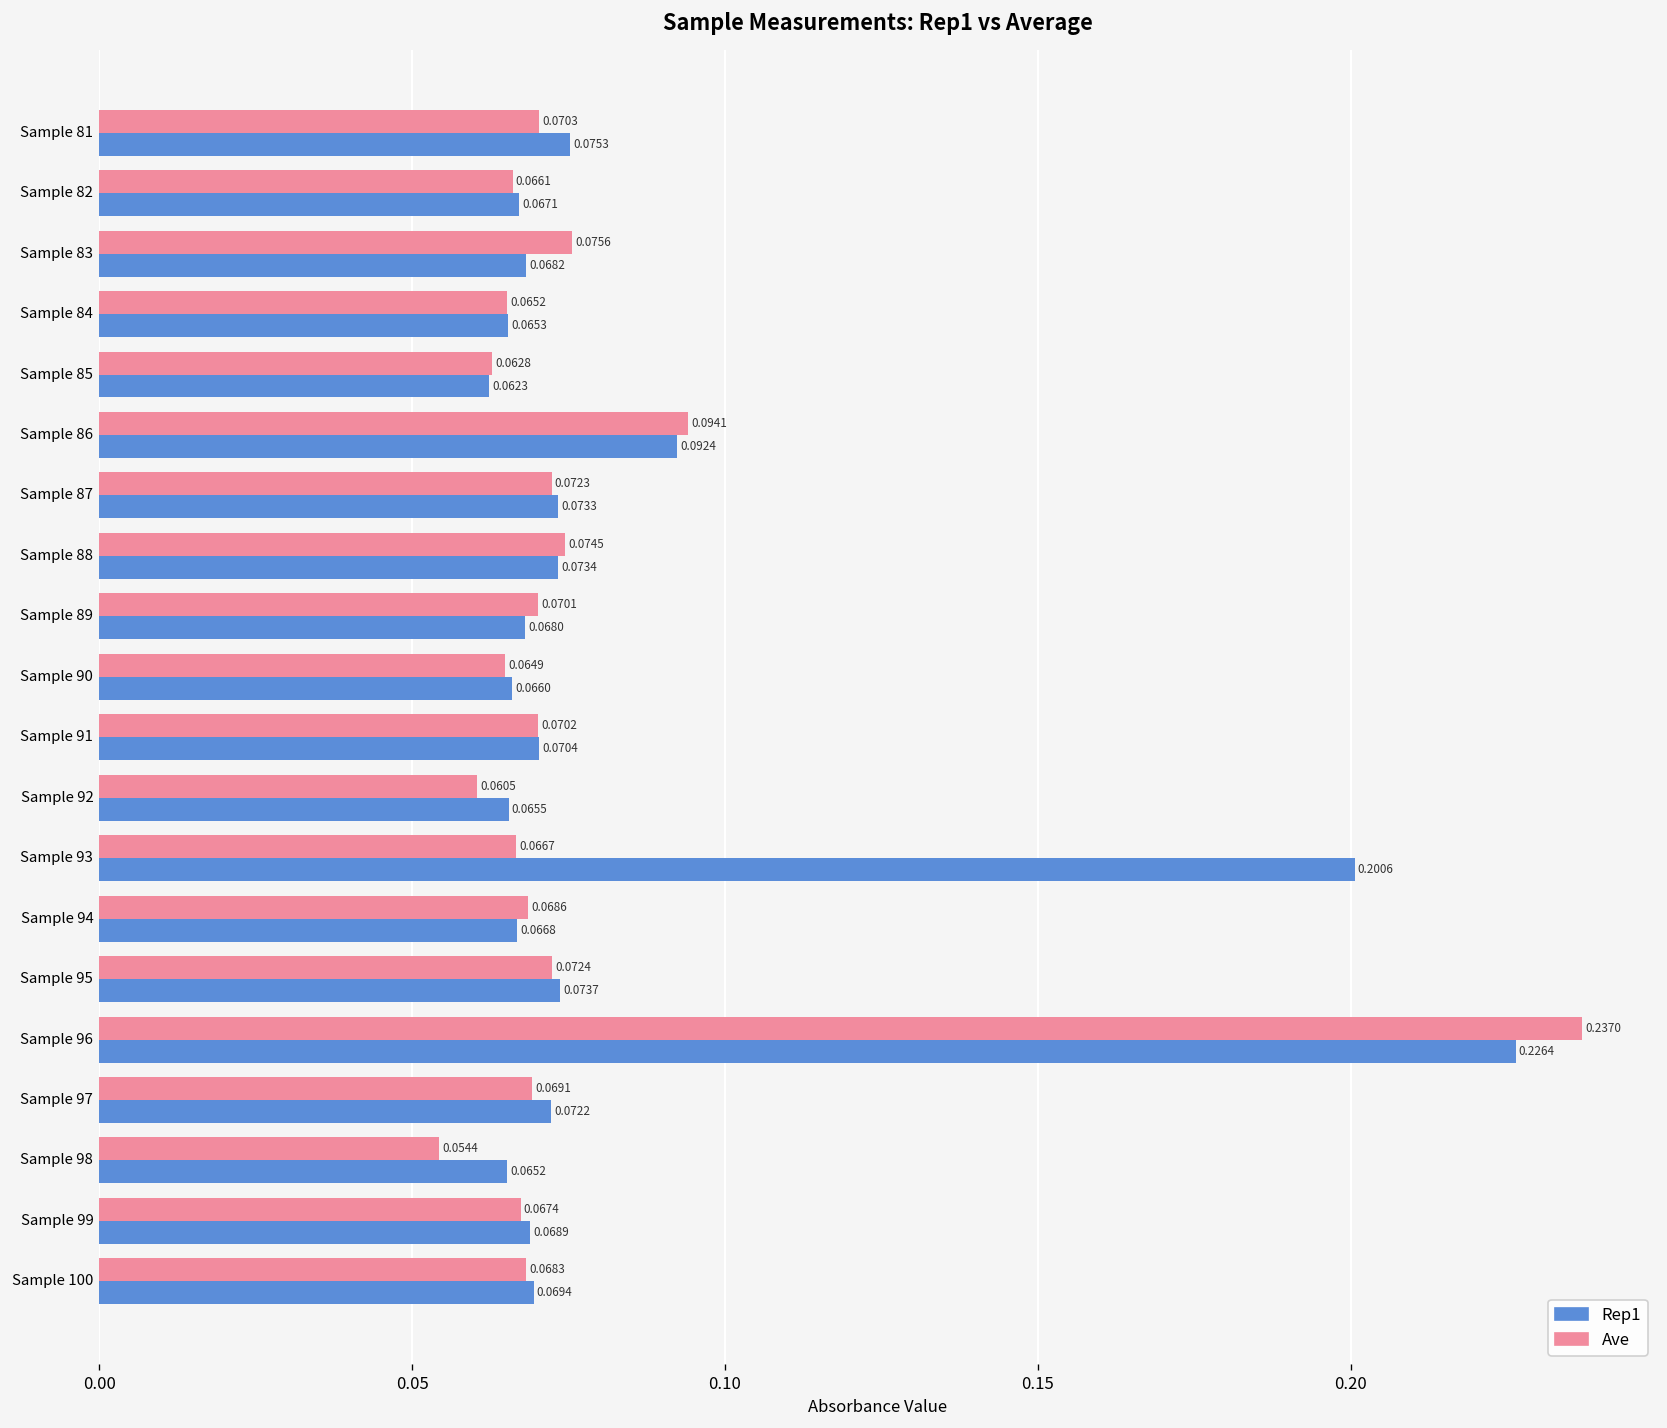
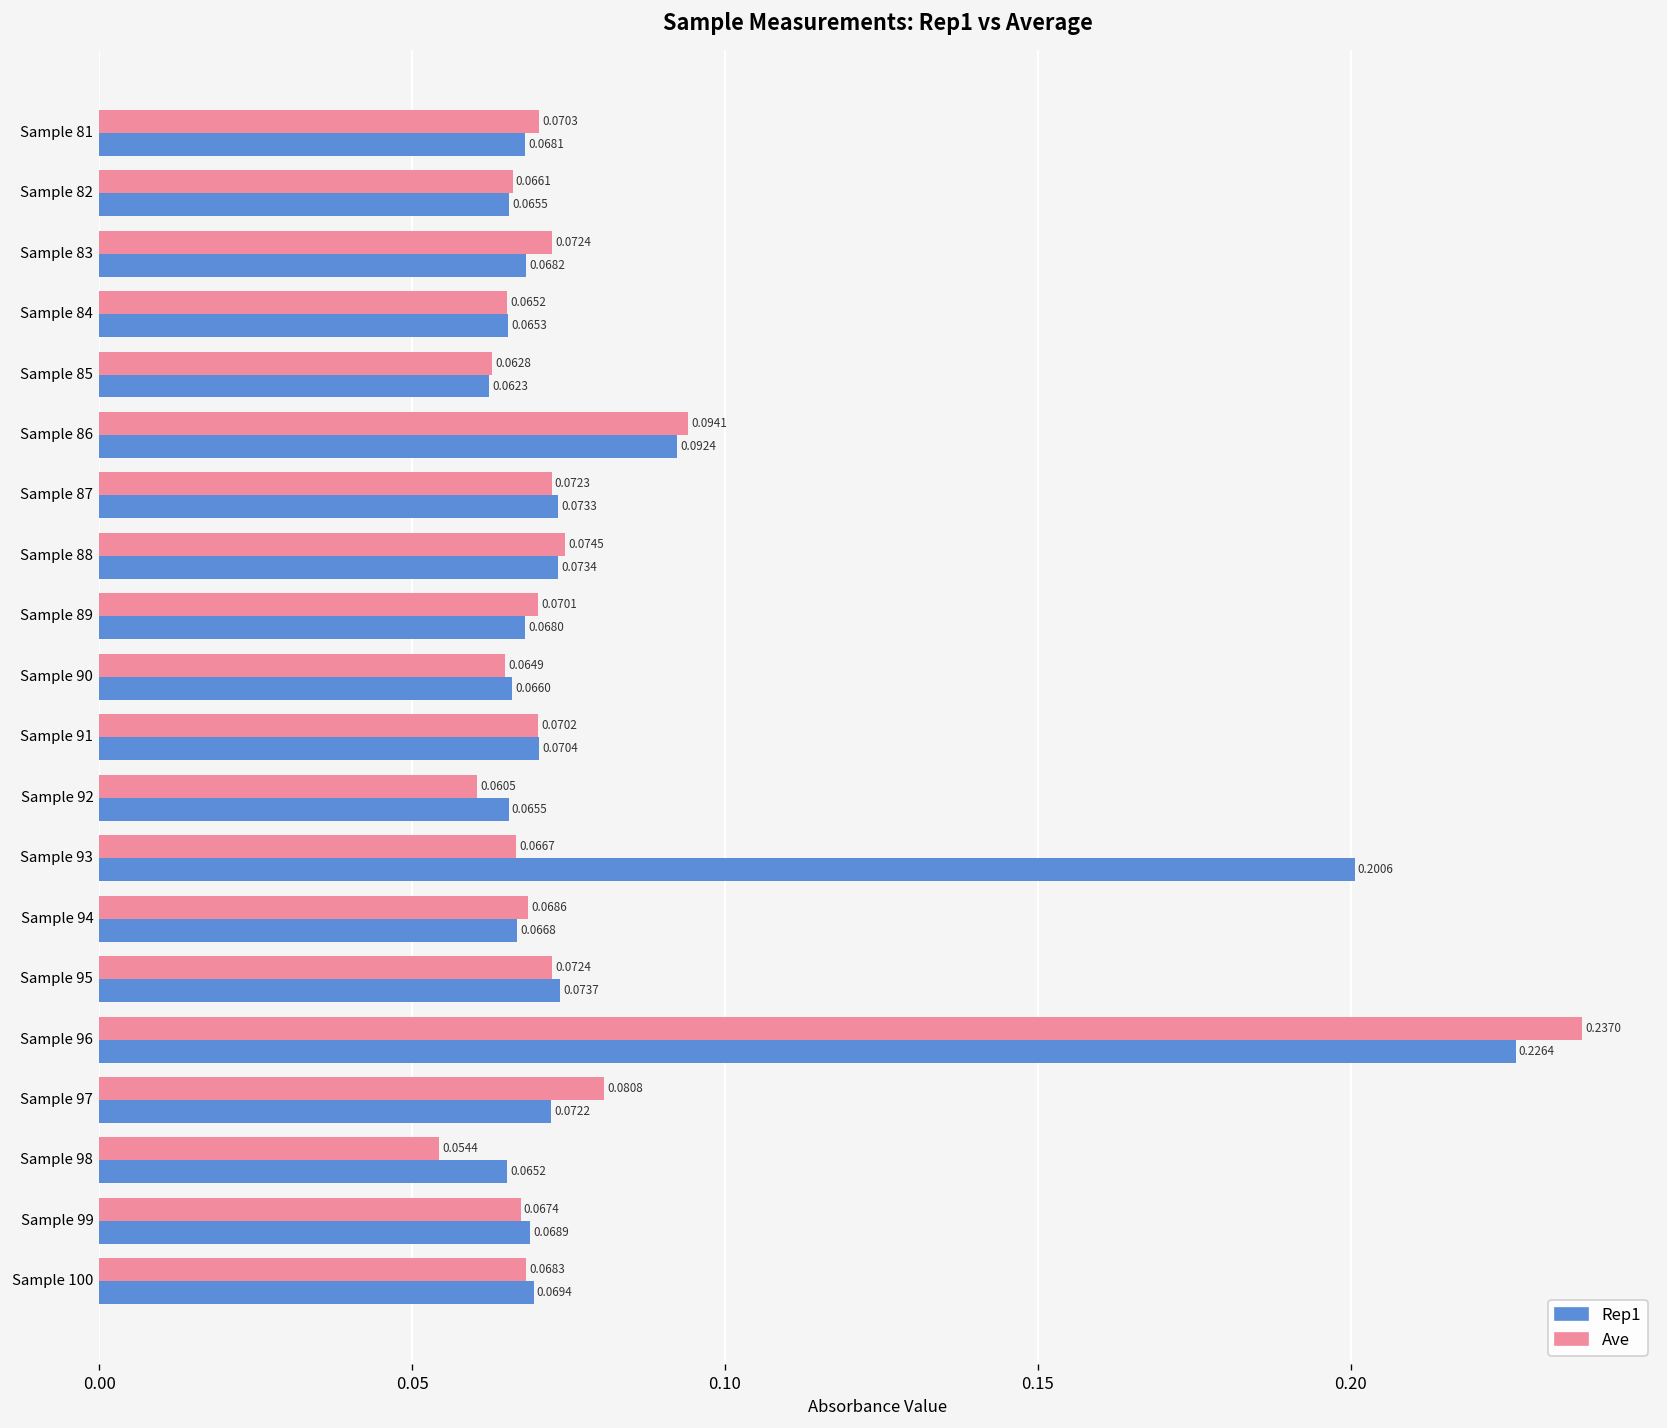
Rep1, Sample 81: 0.0753 -> 0.0681
Rep1, Sample 82: 0.0671 -> 0.0655
Ave, Sample 83: 0.0756 -> 0.0724
Ave, Sample 97: 0.0691 -> 0.0808
